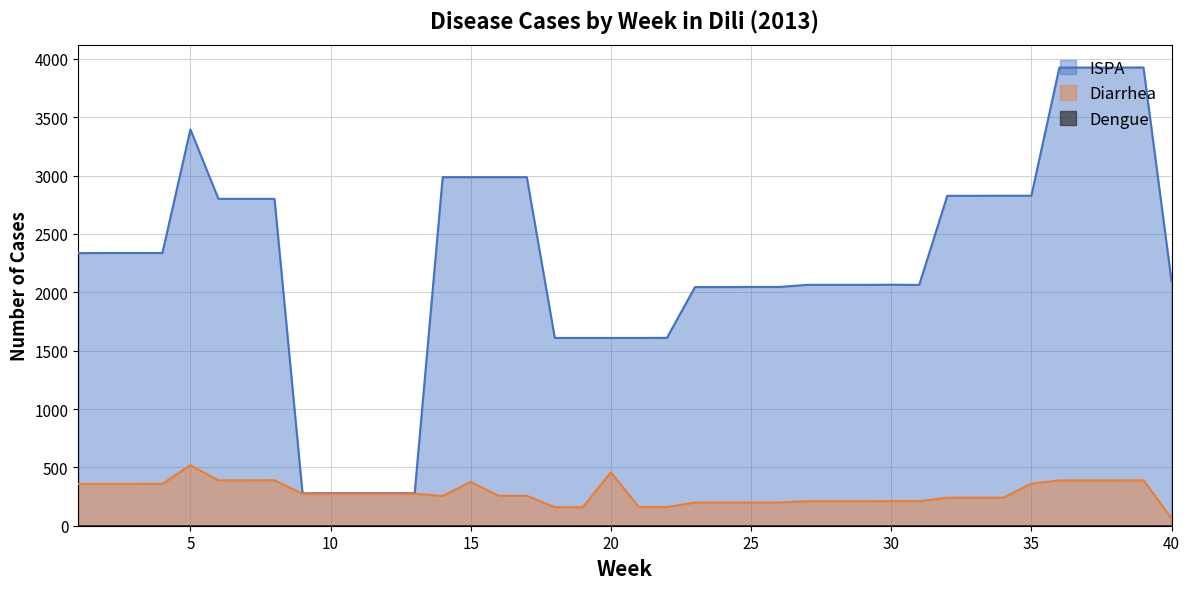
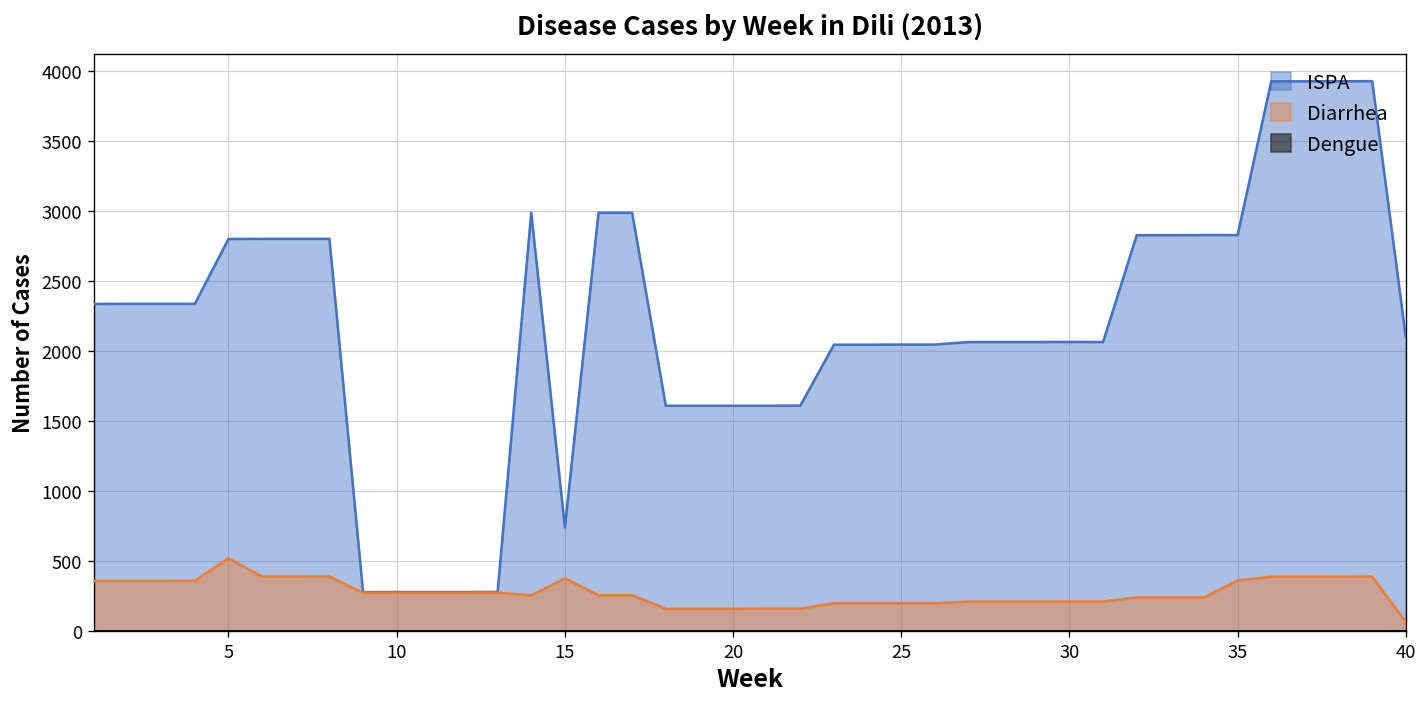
ISPA, 5: 3400 -> 2800
ISPA, 15: 2990 -> 740
Diarrhea, 20: 460 -> 160
